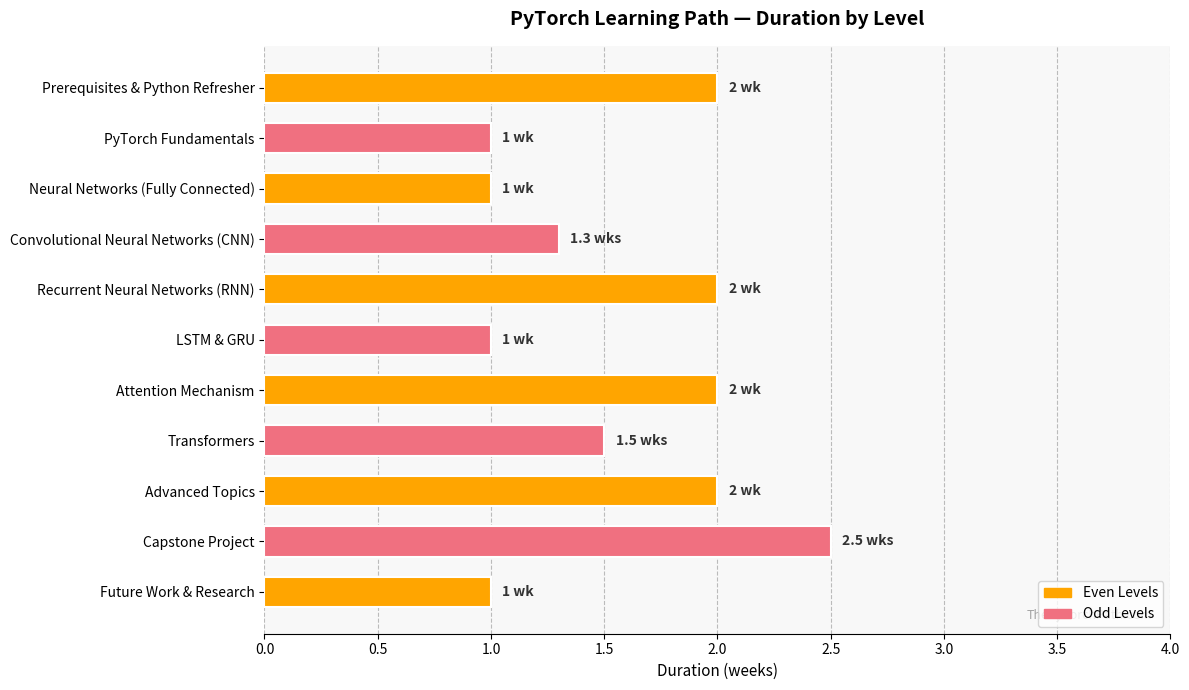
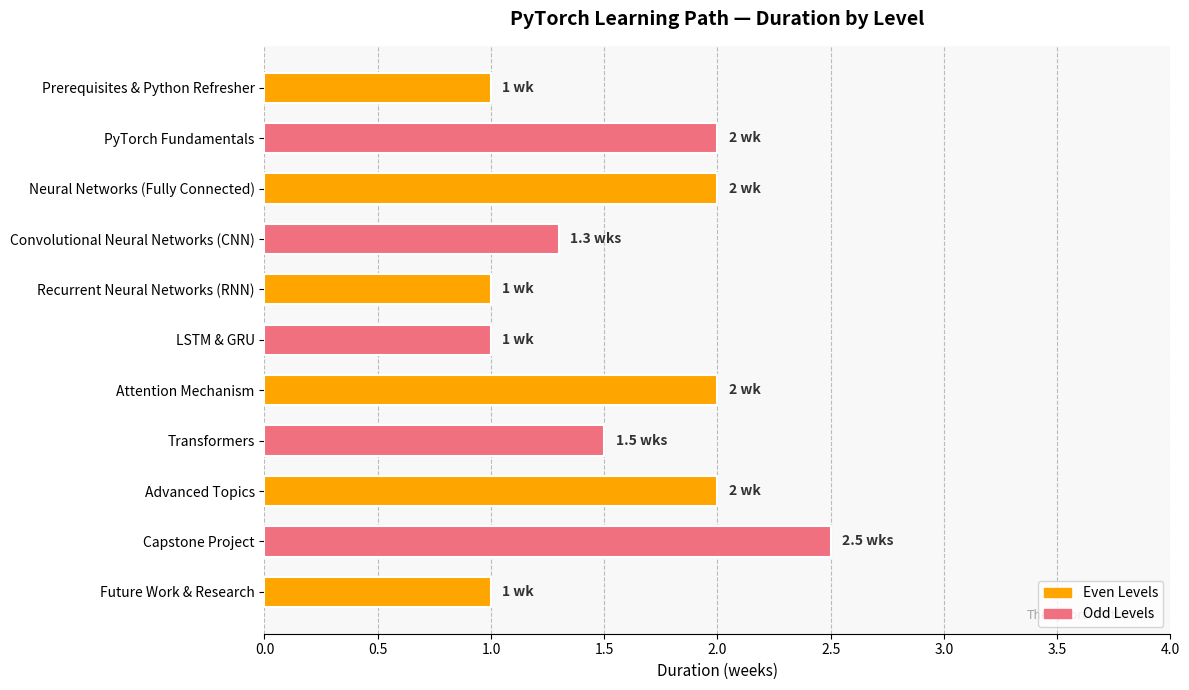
Prerequisites & Python Refresher: 2 -> 1
PyTorch Fundamentals: 1 -> 2
Neural Networks (Fully Connected): 1 -> 2
Recurrent Neural Networks (RNN): 2 -> 1
